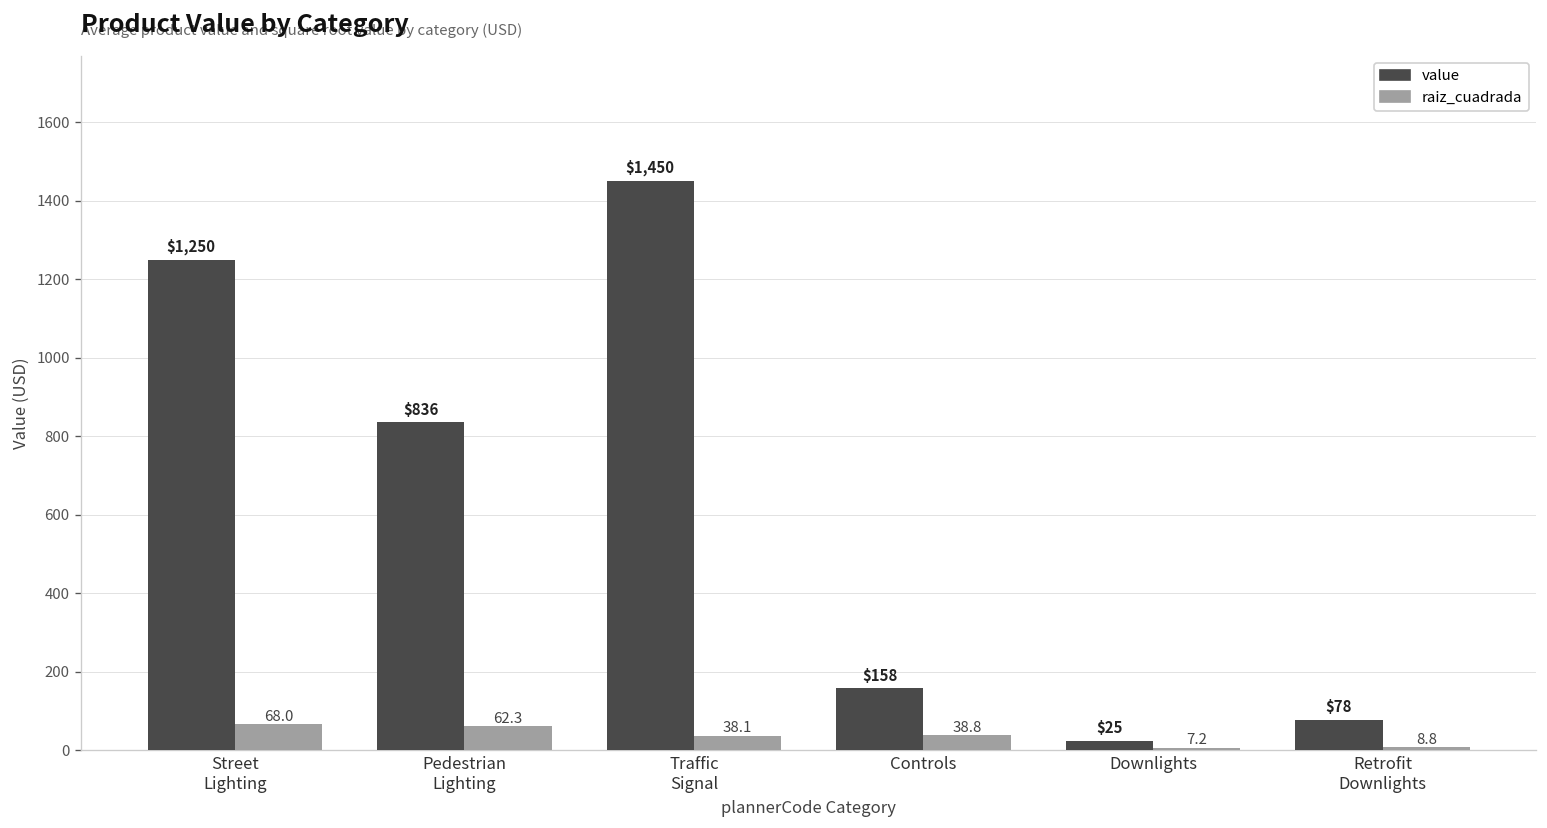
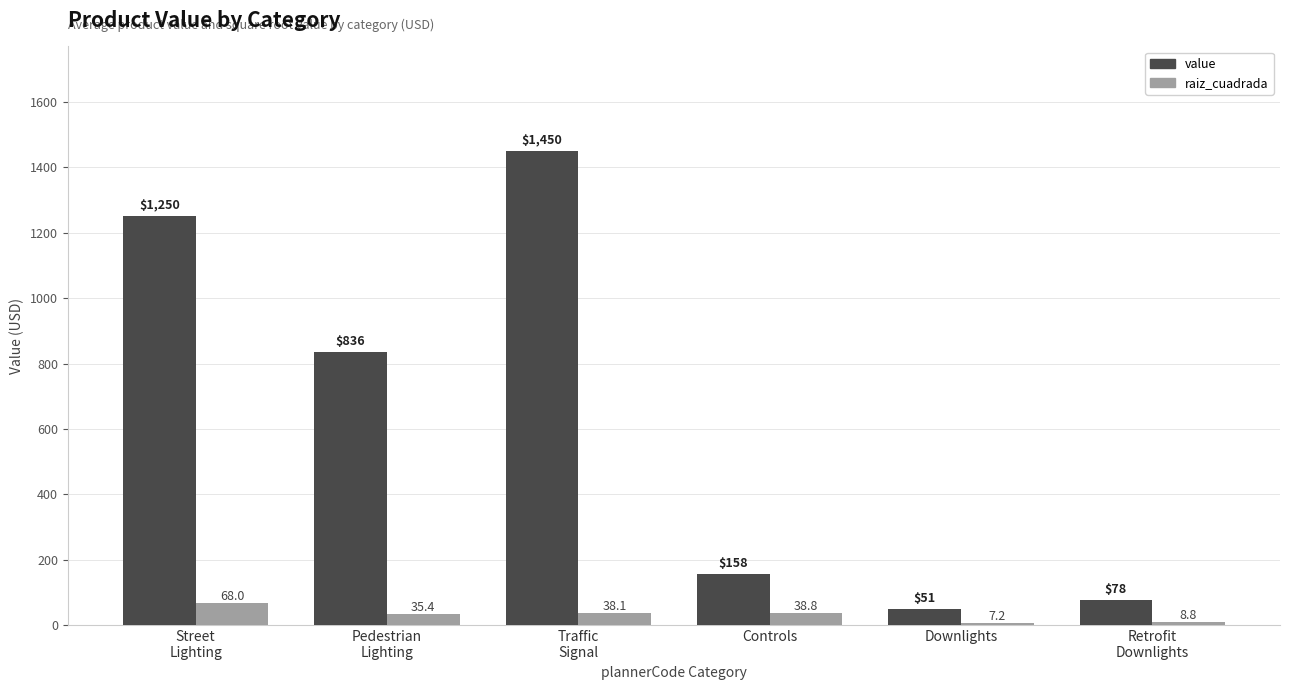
raiz_cuadrada, Pedestrian Lighting: 62.3 -> 35.4
value, Downlights: $25 -> $51
